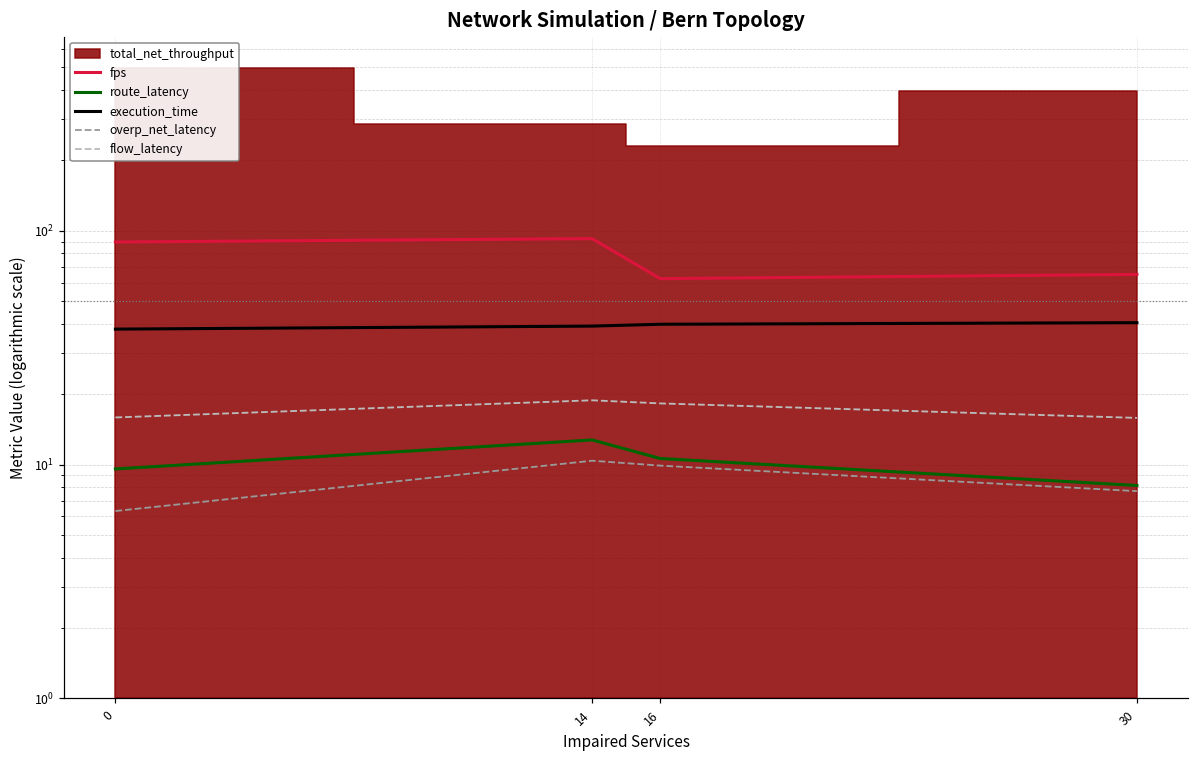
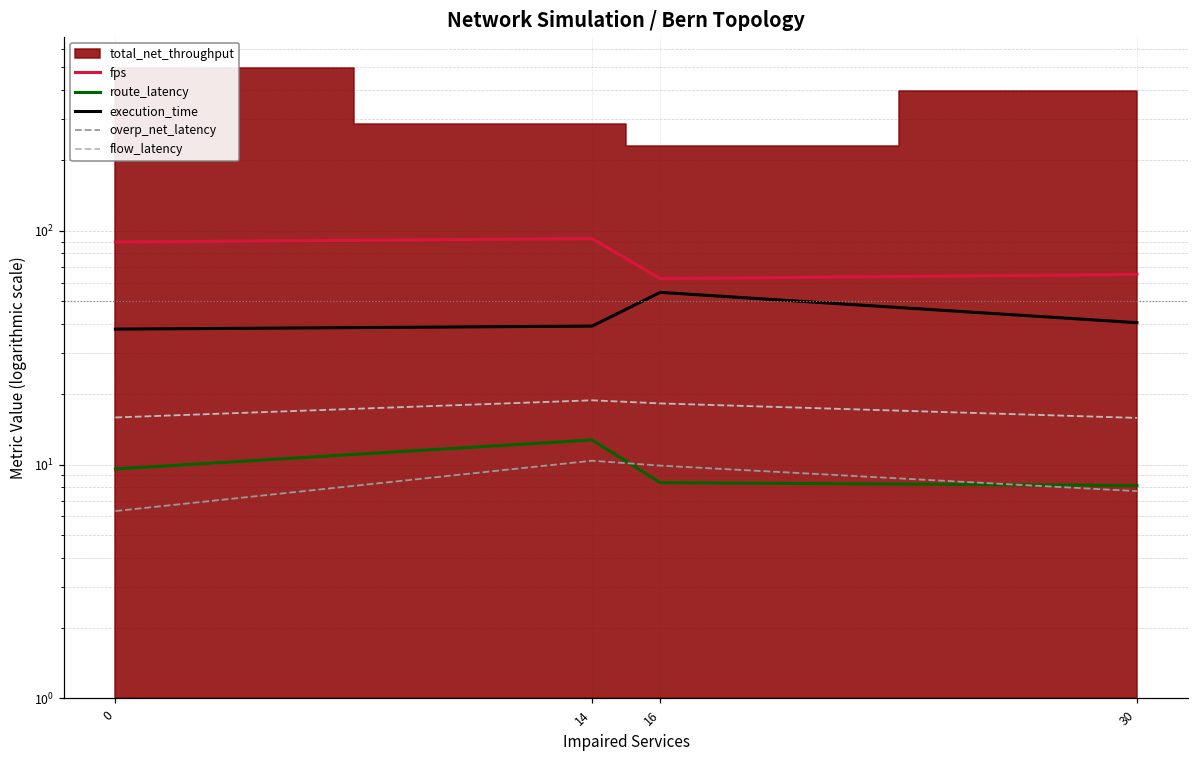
route_latency, 16: 11 -> 8.4
execution_time, 16: 40 -> 55
